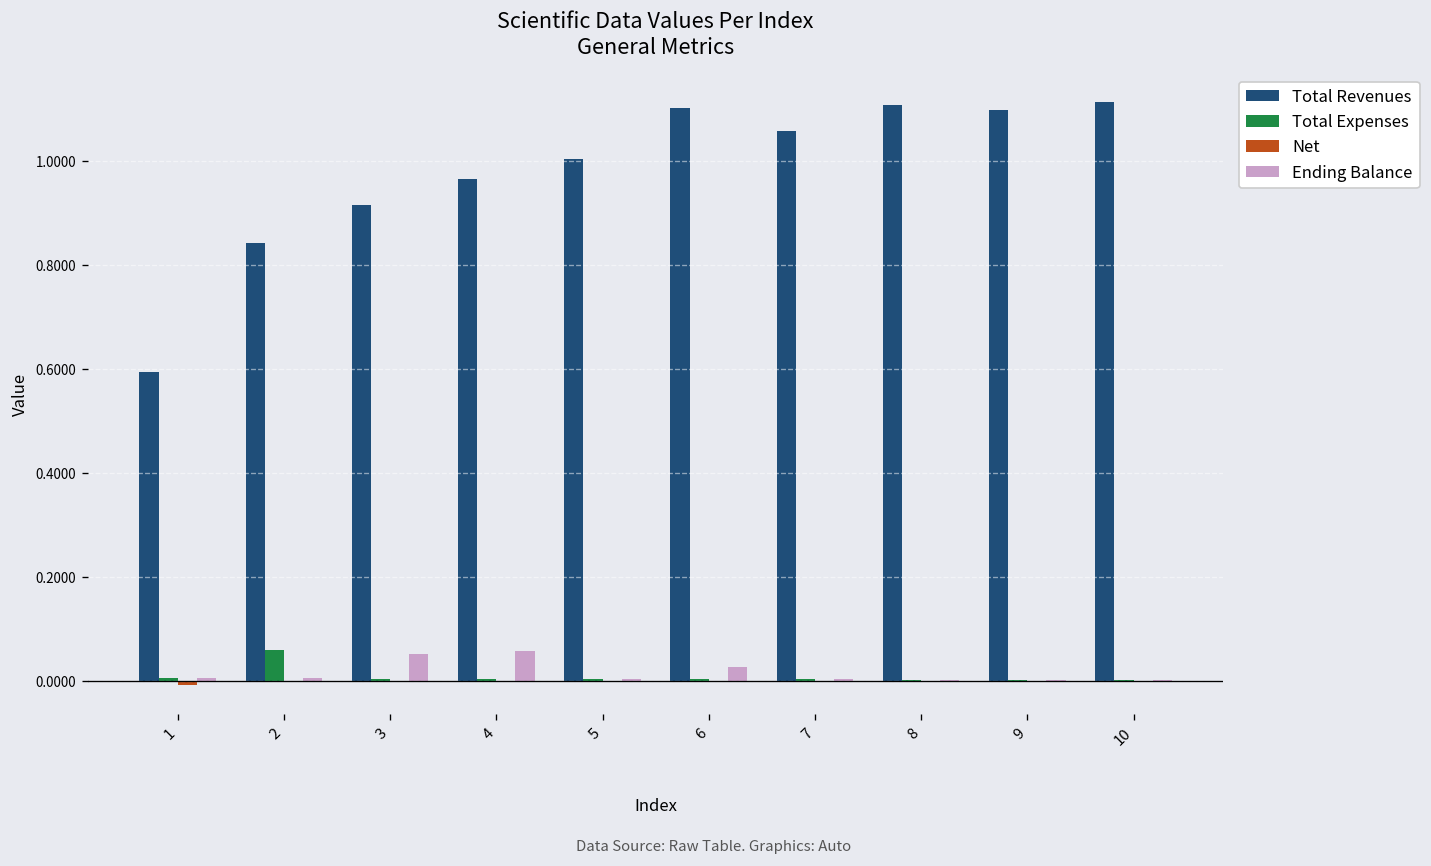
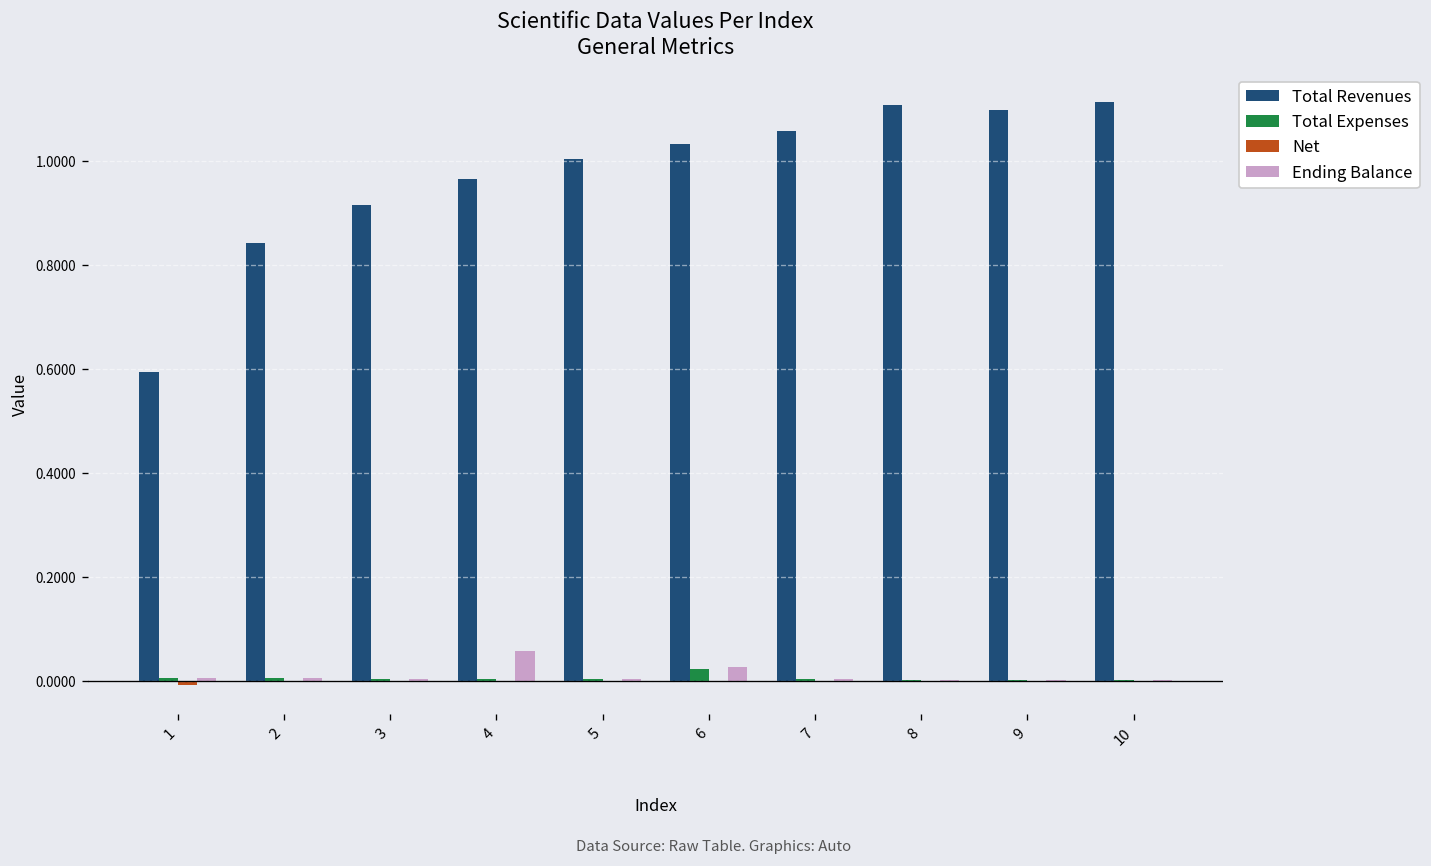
Total Expenses, 2: 0.06 -> 0.01
Ending Balance, 3: 0.05 -> 0.00
Total Revenues, 6: 1.10 -> 1.03
Total Expenses, 6: 0.00 -> 0.02
